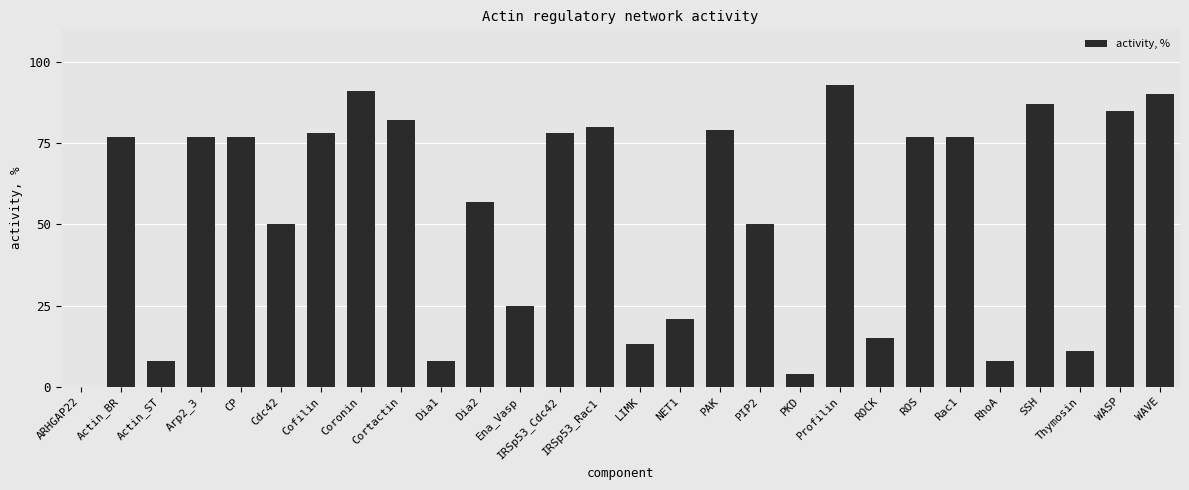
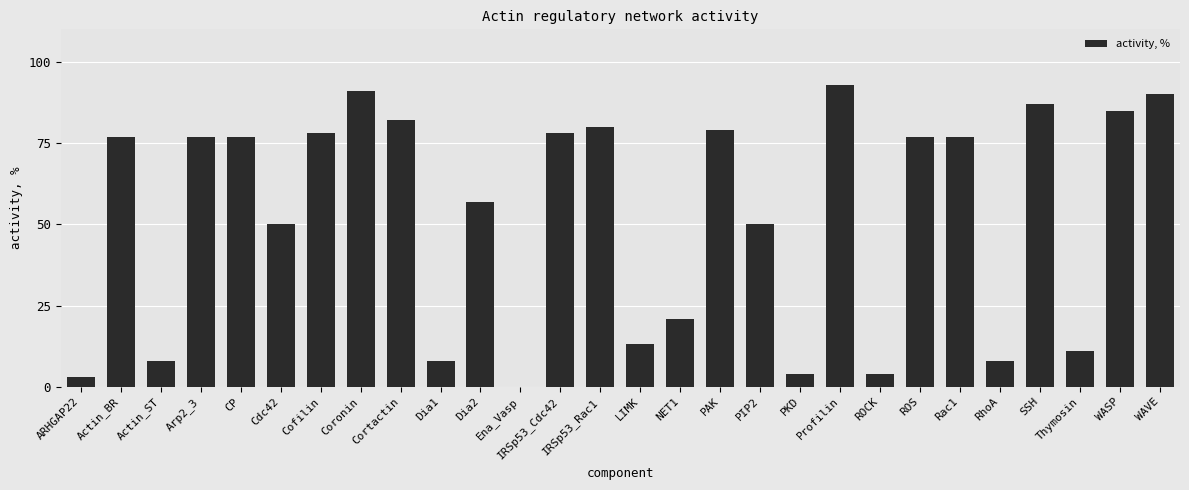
ARHGAP22: 0 -> 3
Ena_Vasp: 25 -> 0
ROCK: 15 -> 4
